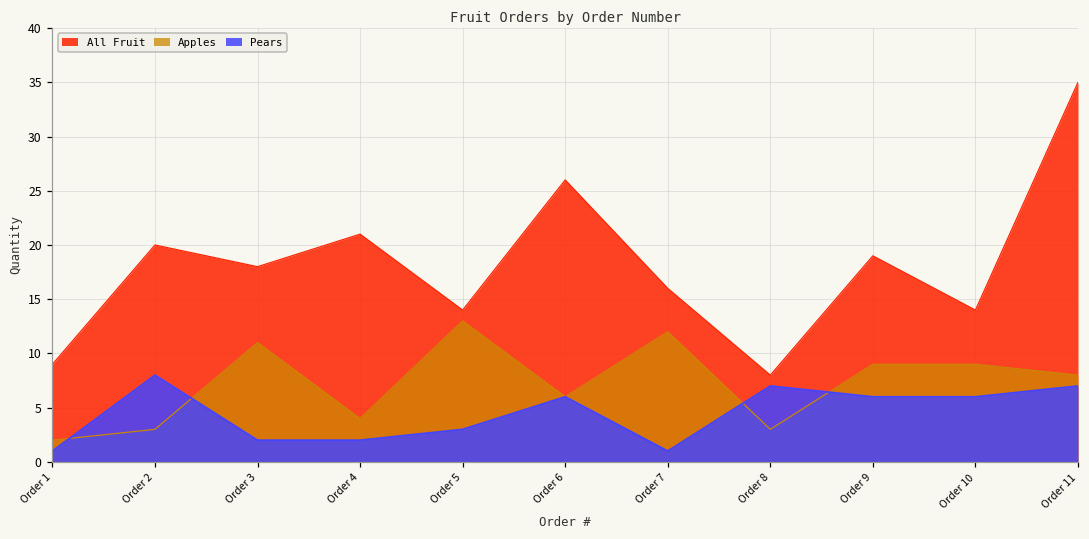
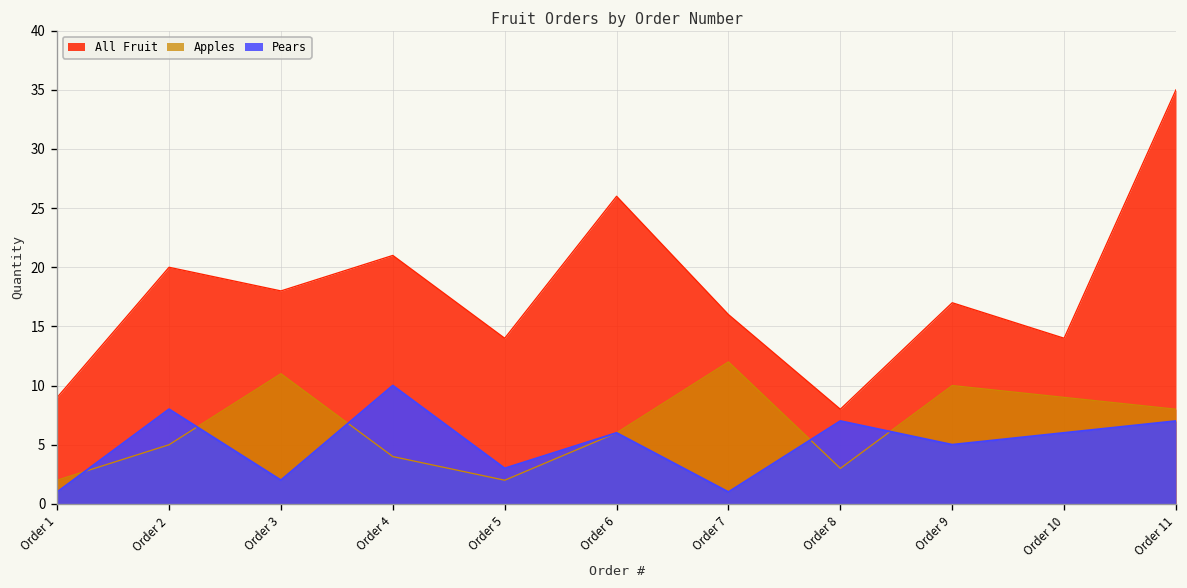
Apples, Order 2: 3 -> 5
Pears, Order 4: 2 -> 10
Apples, Order 5: 13 -> 2
All Fruit, Order 9: 19 -> 17
Apples, Order 9: 9 -> 10
Pears, Order 9: 6 -> 5
